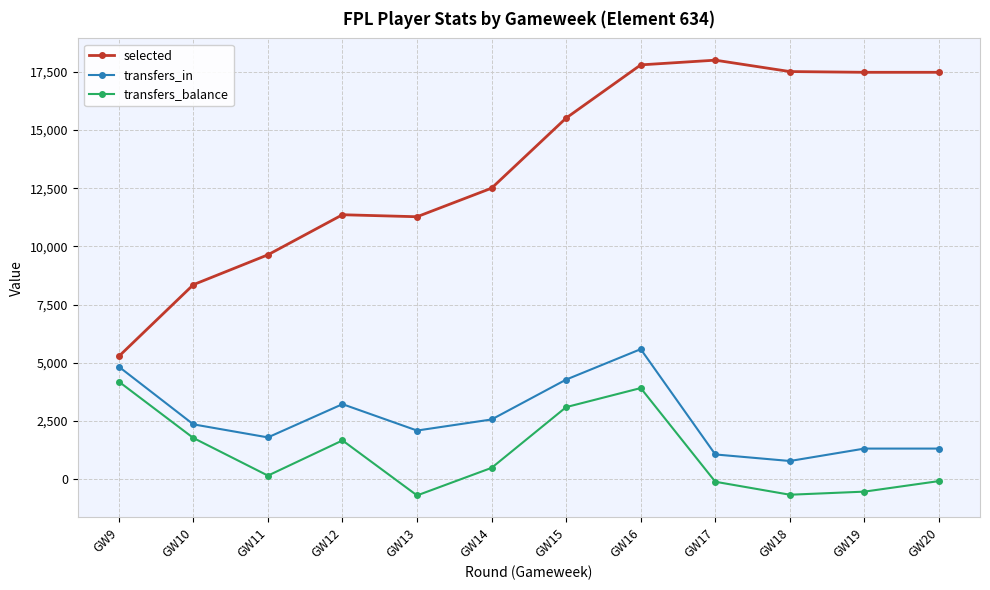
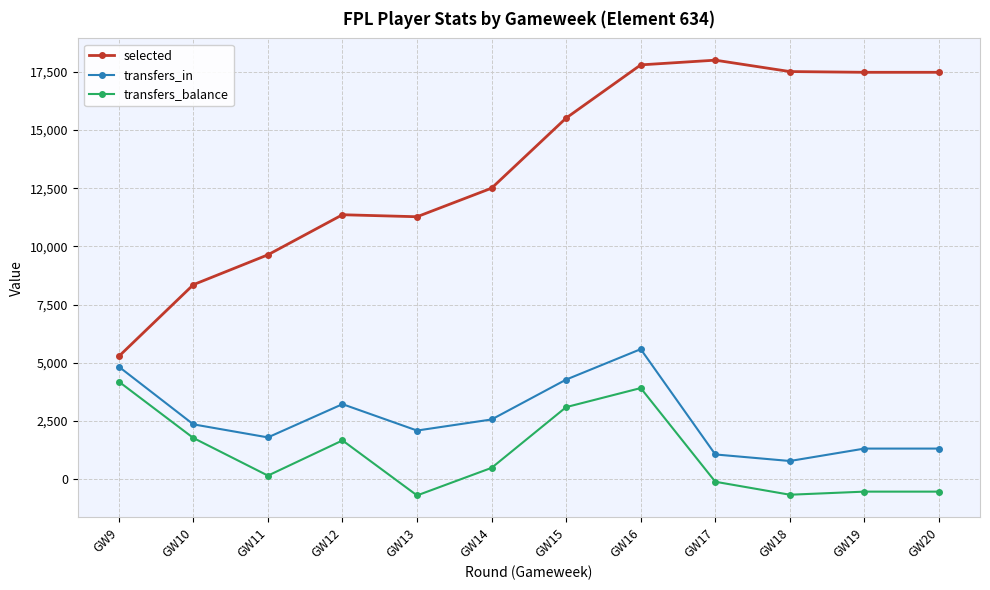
transfers_balance, GW20: -100 -> -500
